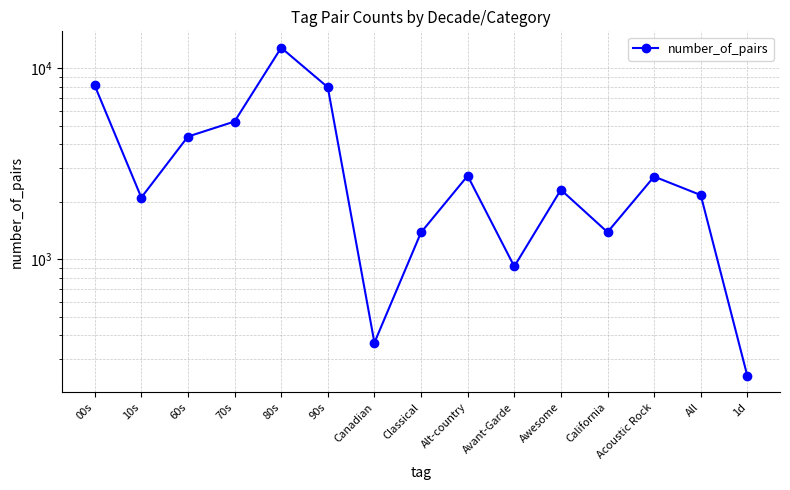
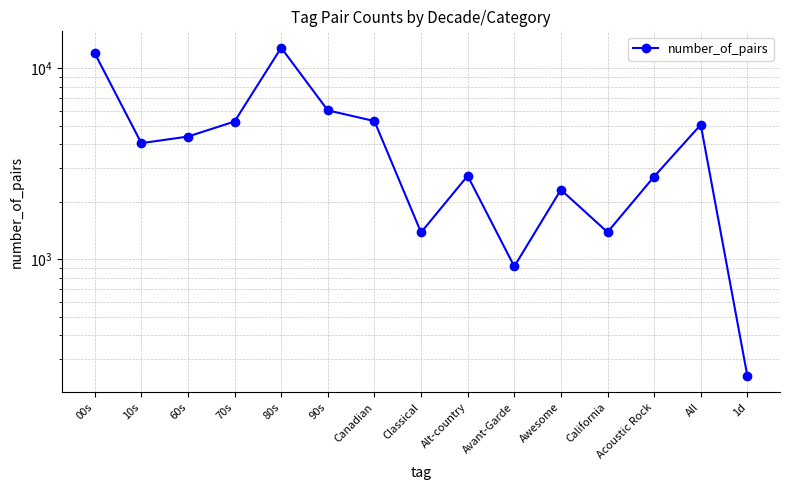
00s: 8100 -> 12000
10s: 2100 -> 4100
90s: 8000 -> 6000
Canadian: 370 -> 5300
All: 2200 -> 5100
